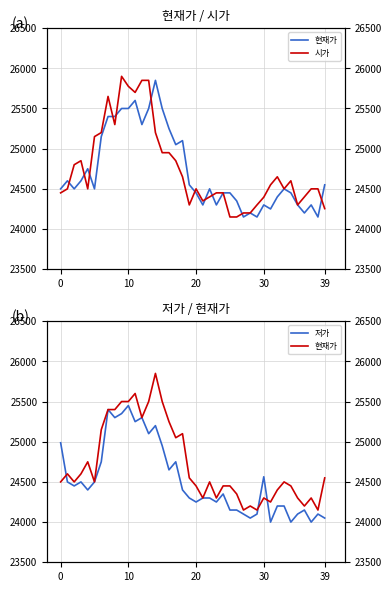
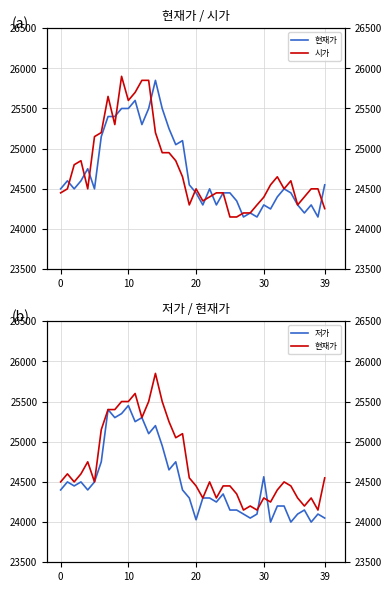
저가 / 현재가, 저가, 0: 25000 -> 24400
저가 / 현재가, 저가, 20: 24300 -> 24000
현재가 / 시가, 시가, 10: 25800 -> 25600
